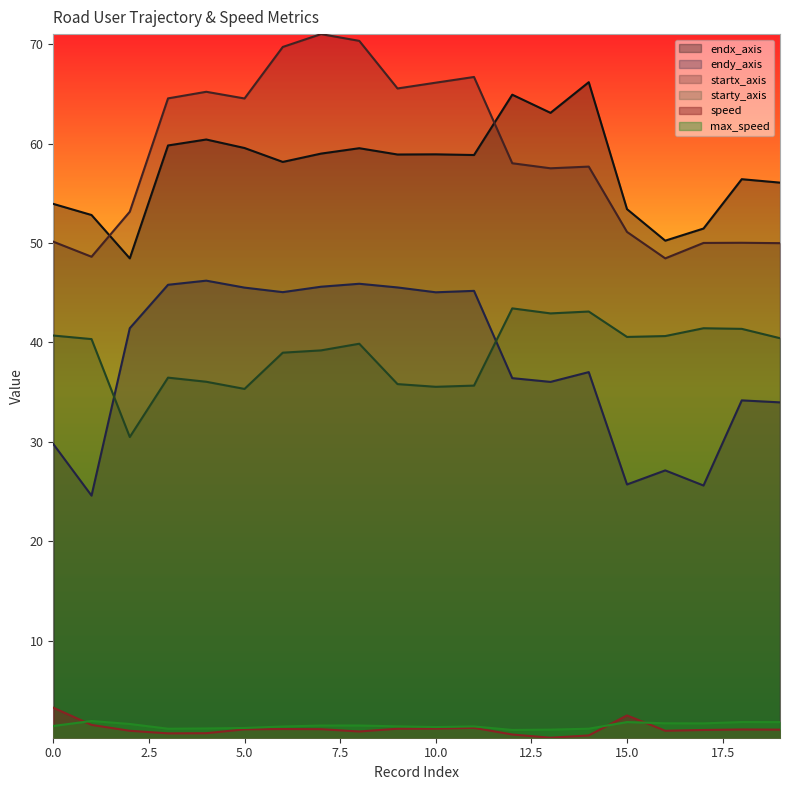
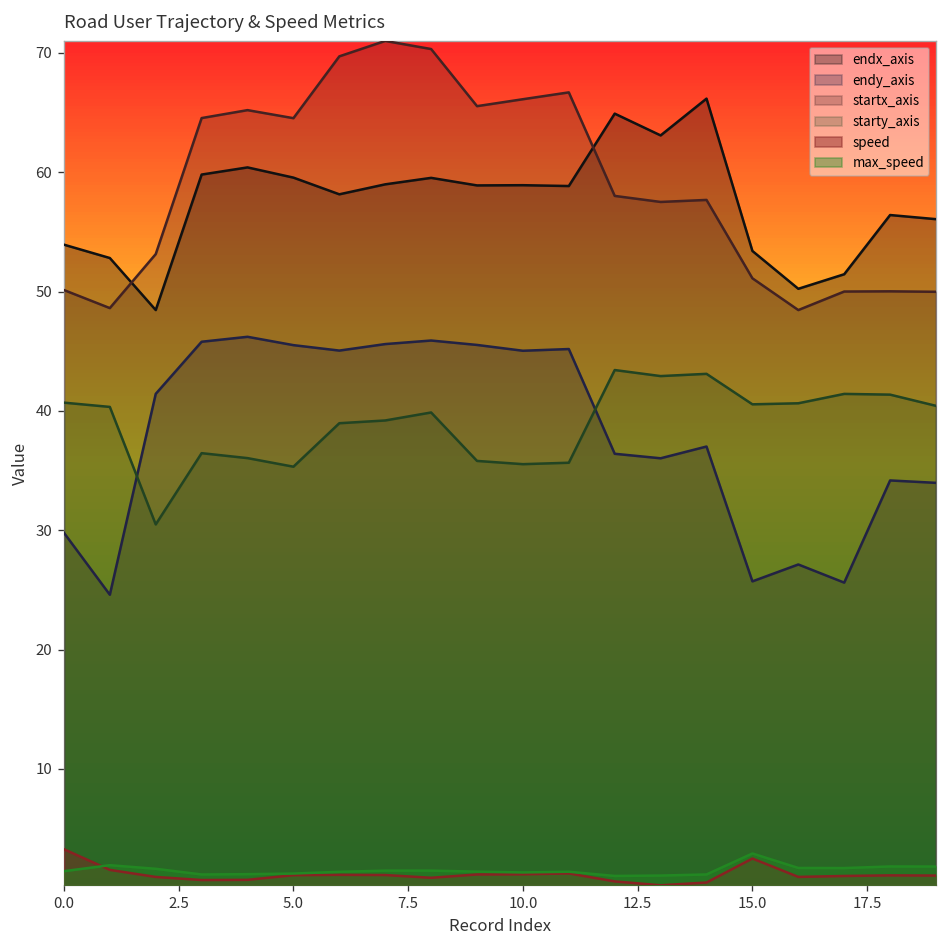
max_speed, 15.0: 2 -> 3
